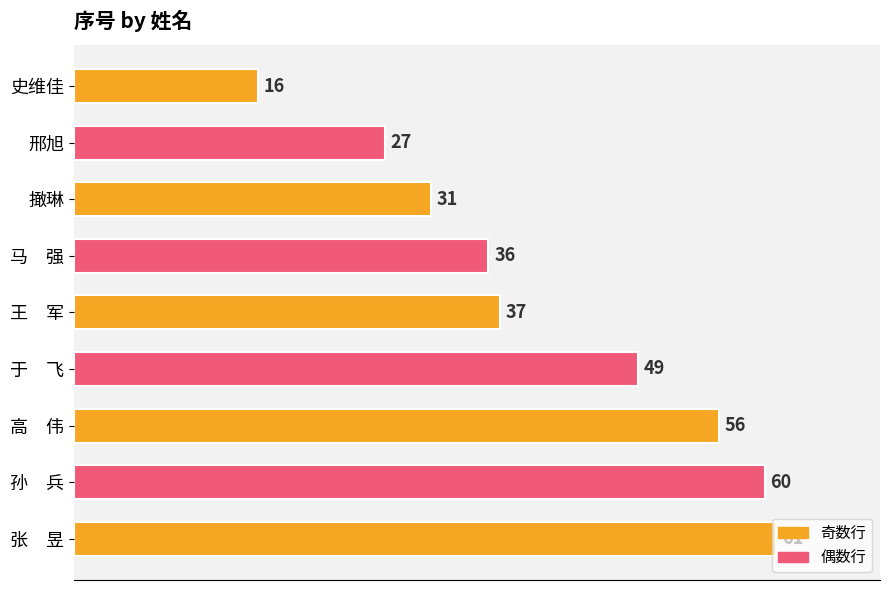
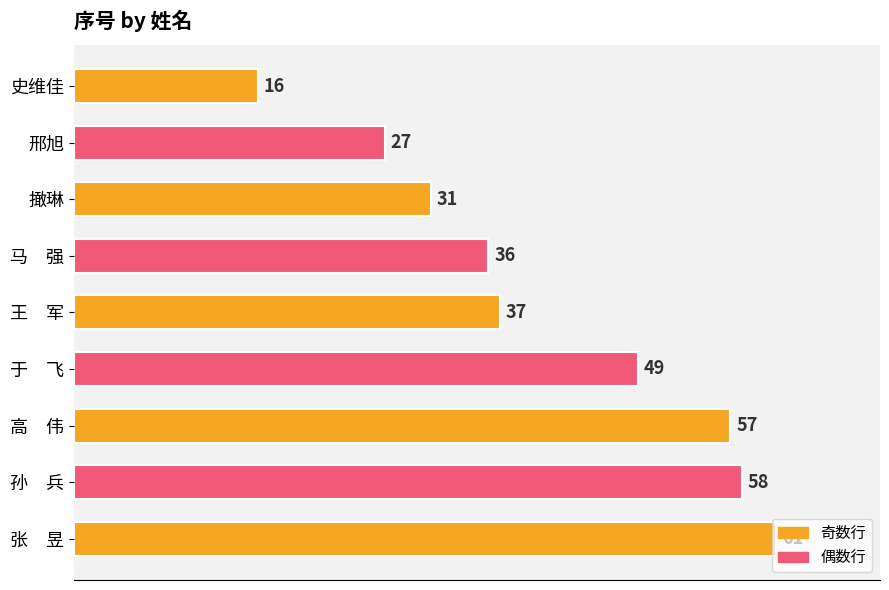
高 伟: 56 -> 57
孙 兵: 60 -> 58
